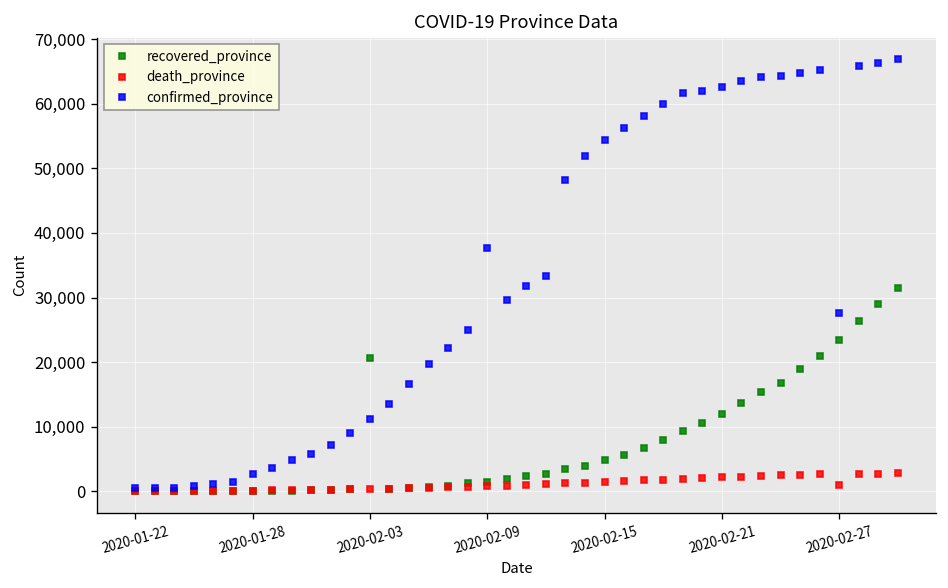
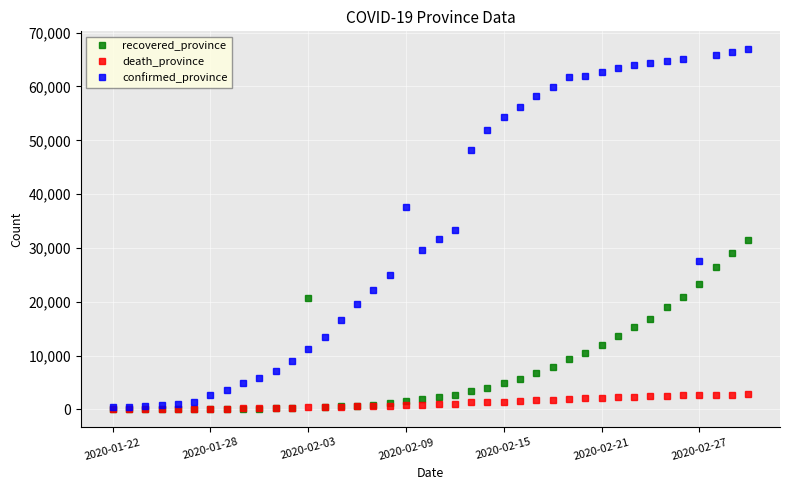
death_province, 2020-02-27: 1,000 -> 3,000
